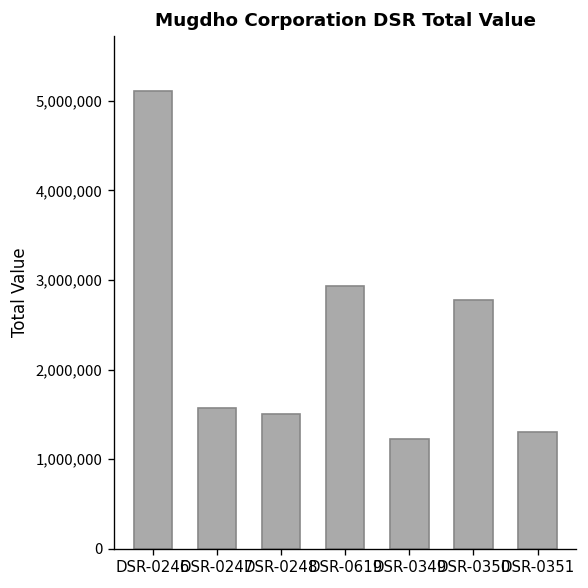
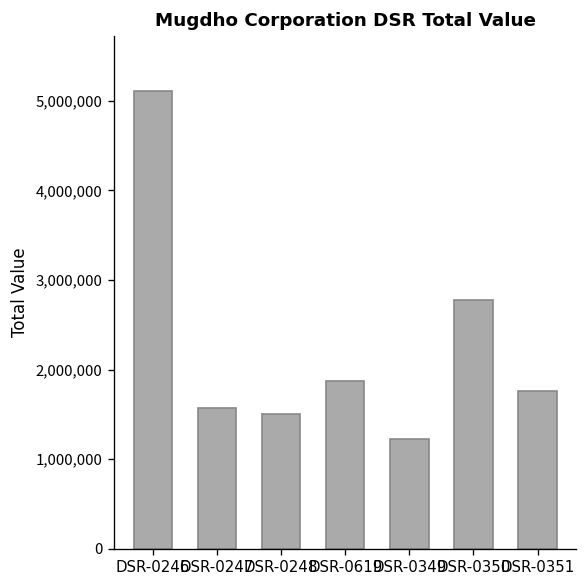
DSR-0619: 2,900,000 -> 1,900,000
DSR-0351: 1,300,000 -> 1,800,000
